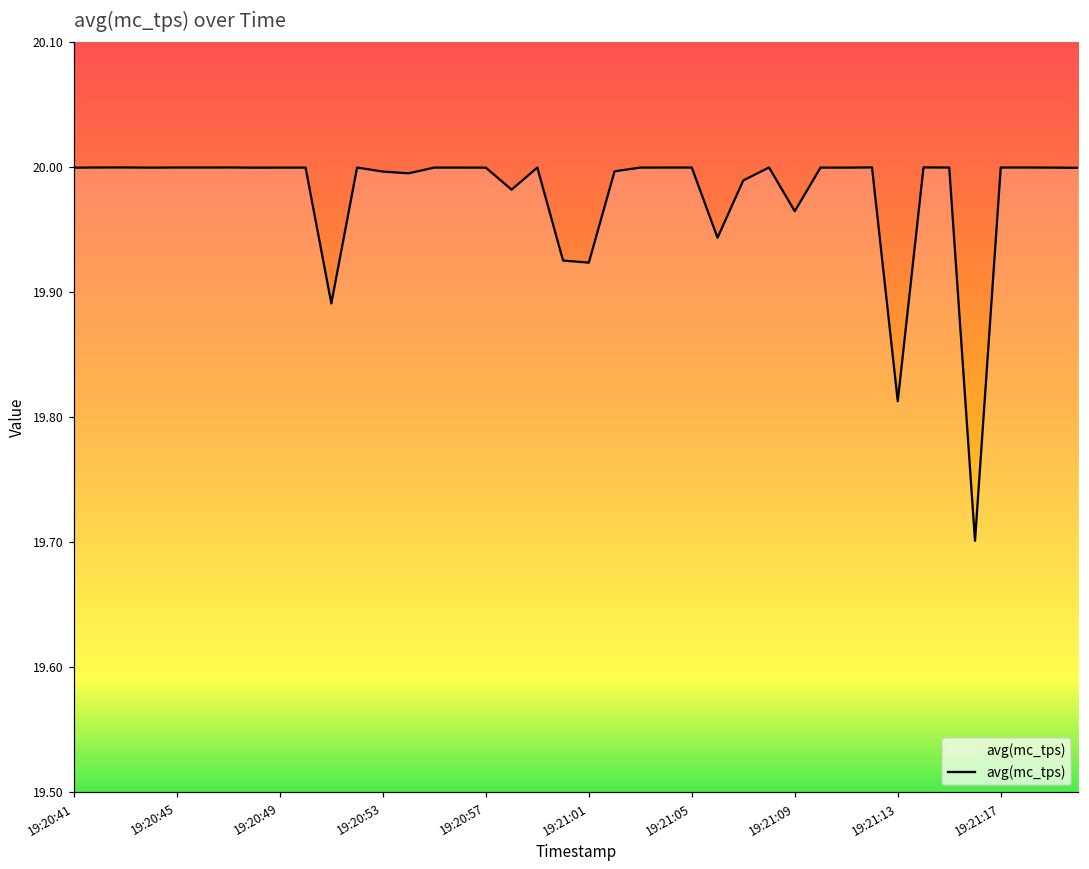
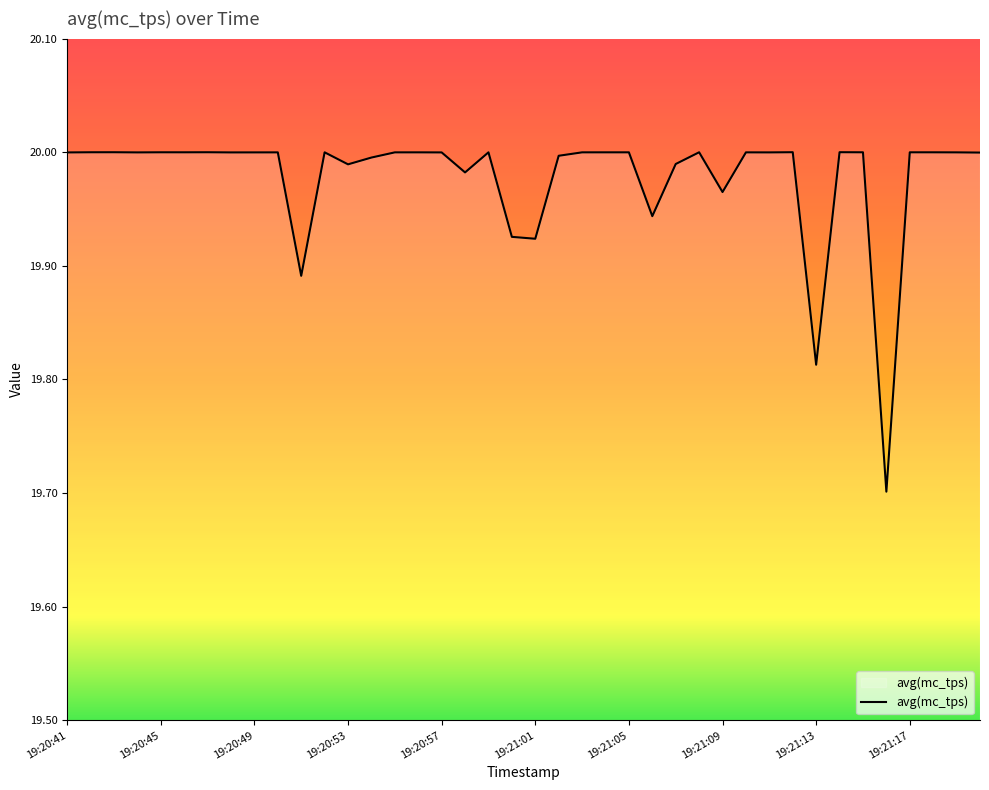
19:20:53: 19.997 -> 19.989
